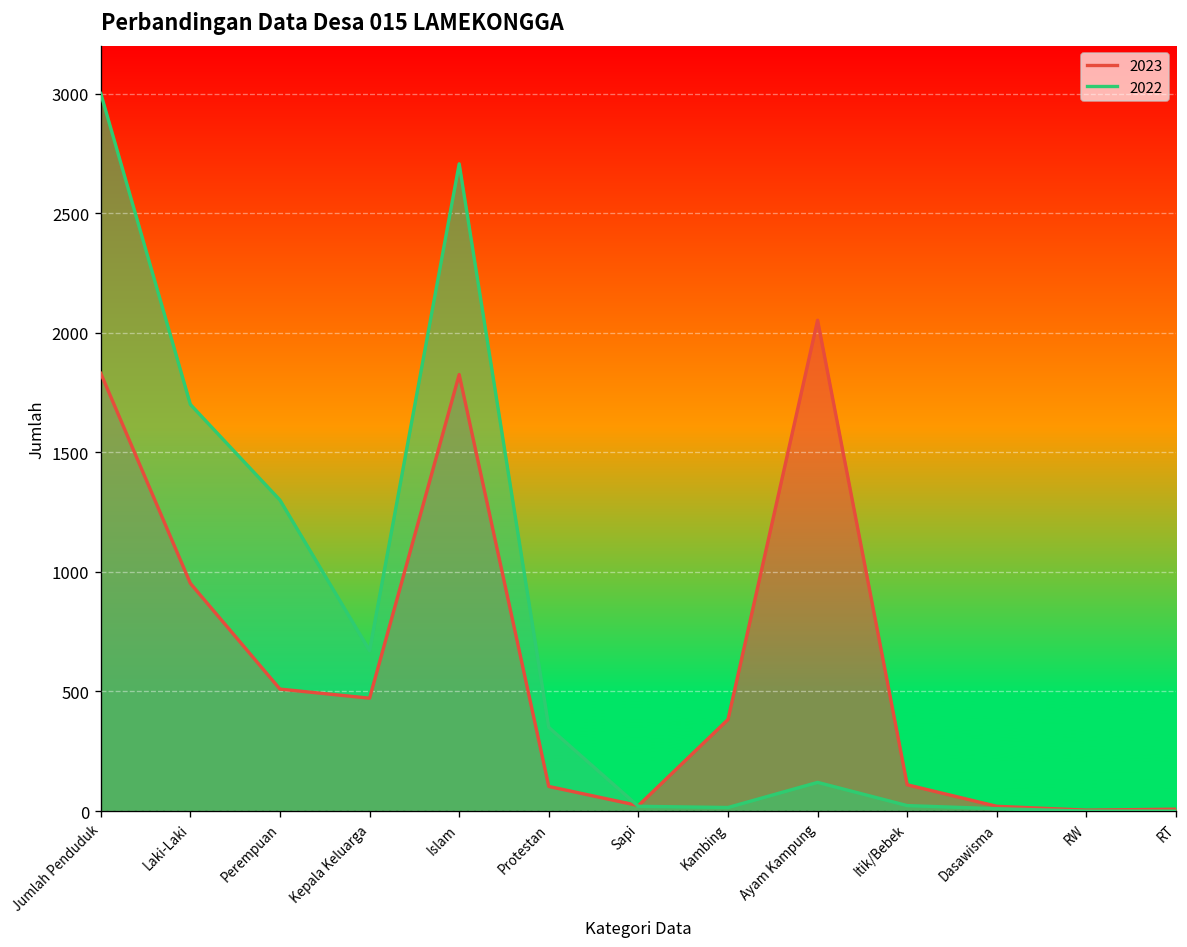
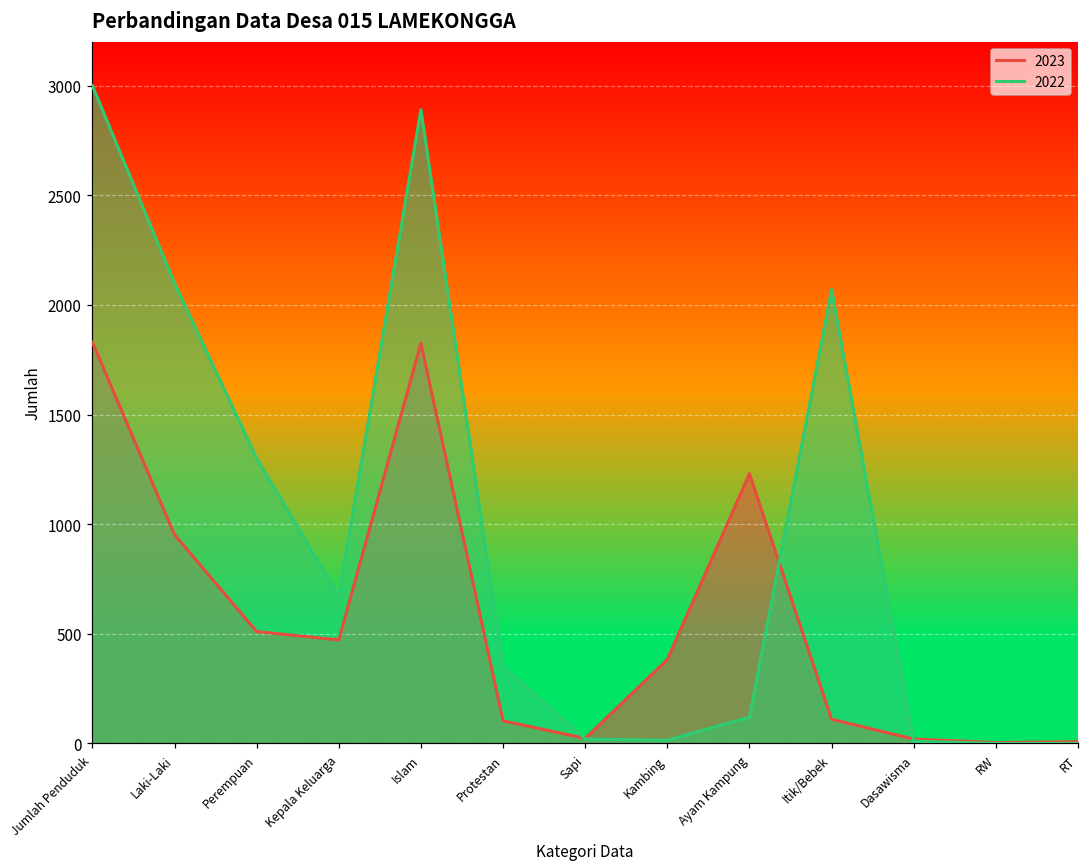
2022, Laki-Laki: 1700 -> 2100
2022, Islam: 2710 -> 2890
2023, Ayam Kampung: 2050 -> 1230
2022, Itik/Bebek: 20 -> 2070
